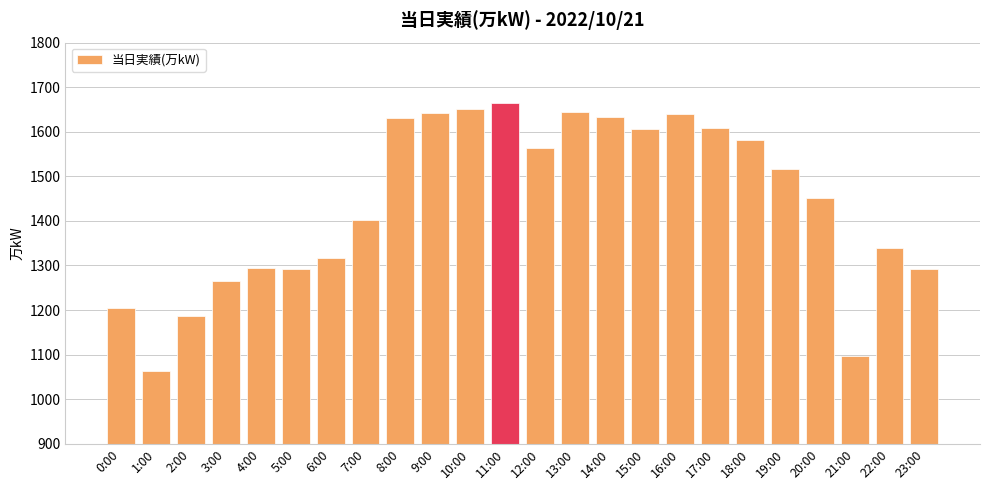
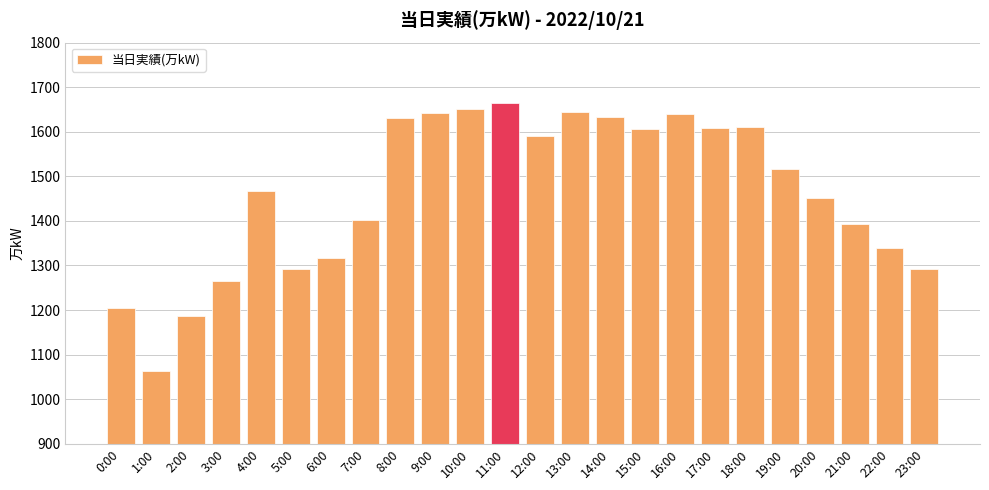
4:00: 1300 -> 1470
12:00: 1560 -> 1590
18:00: 1580 -> 1610
21:00: 1100 -> 1390
